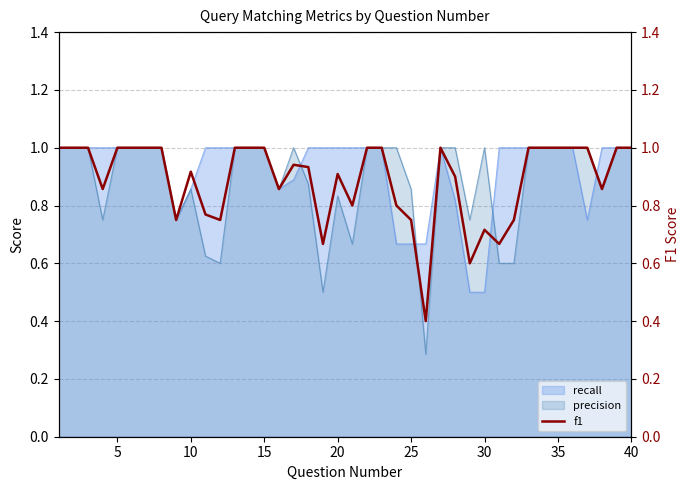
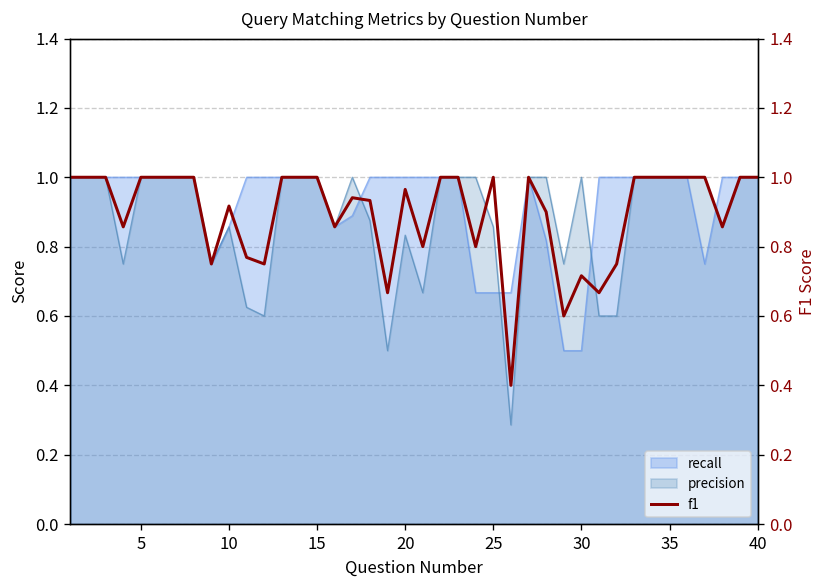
f1, 20: 0.91 -> 0.97
f1, 25: 0.75 -> 1.00
